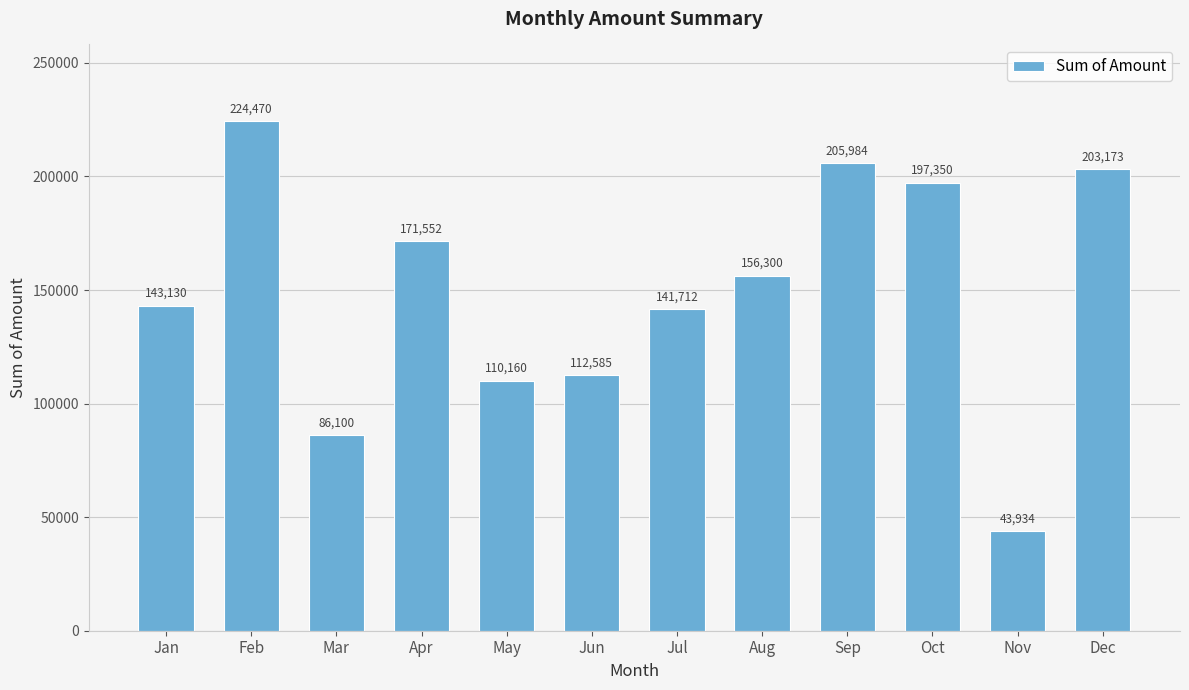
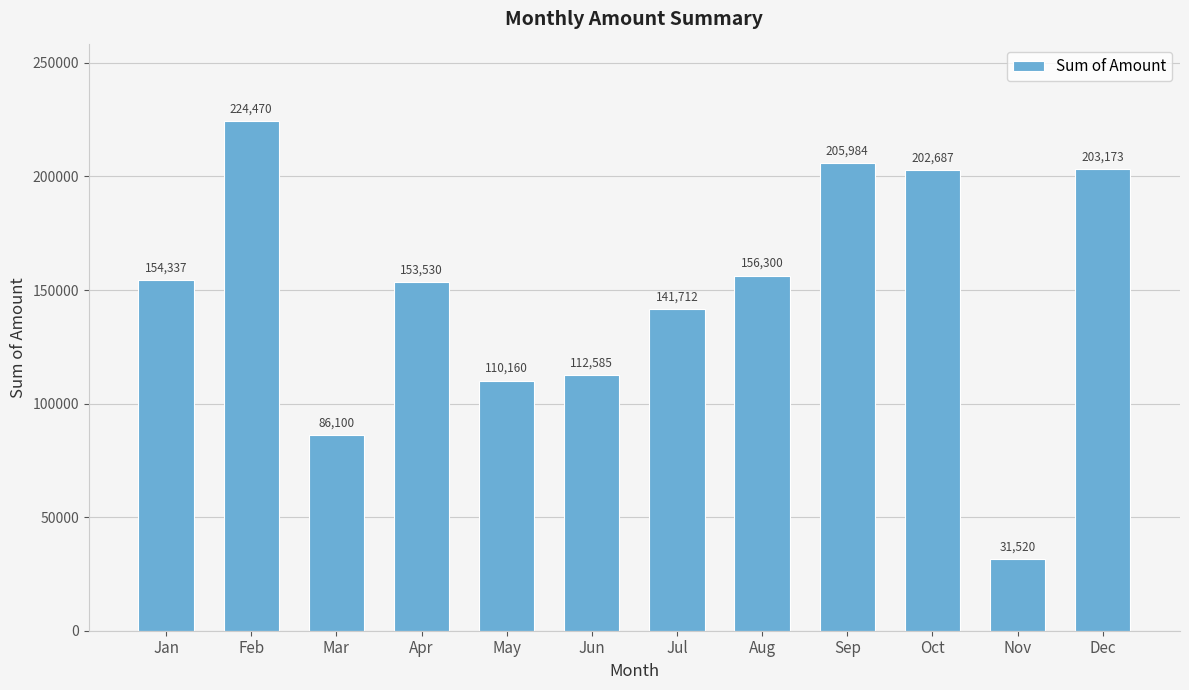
Jan: 143,130 -> 154,337
Apr: 171,552 -> 153,530
Oct: 197,350 -> 202,687
Nov: 43,934 -> 31,520
